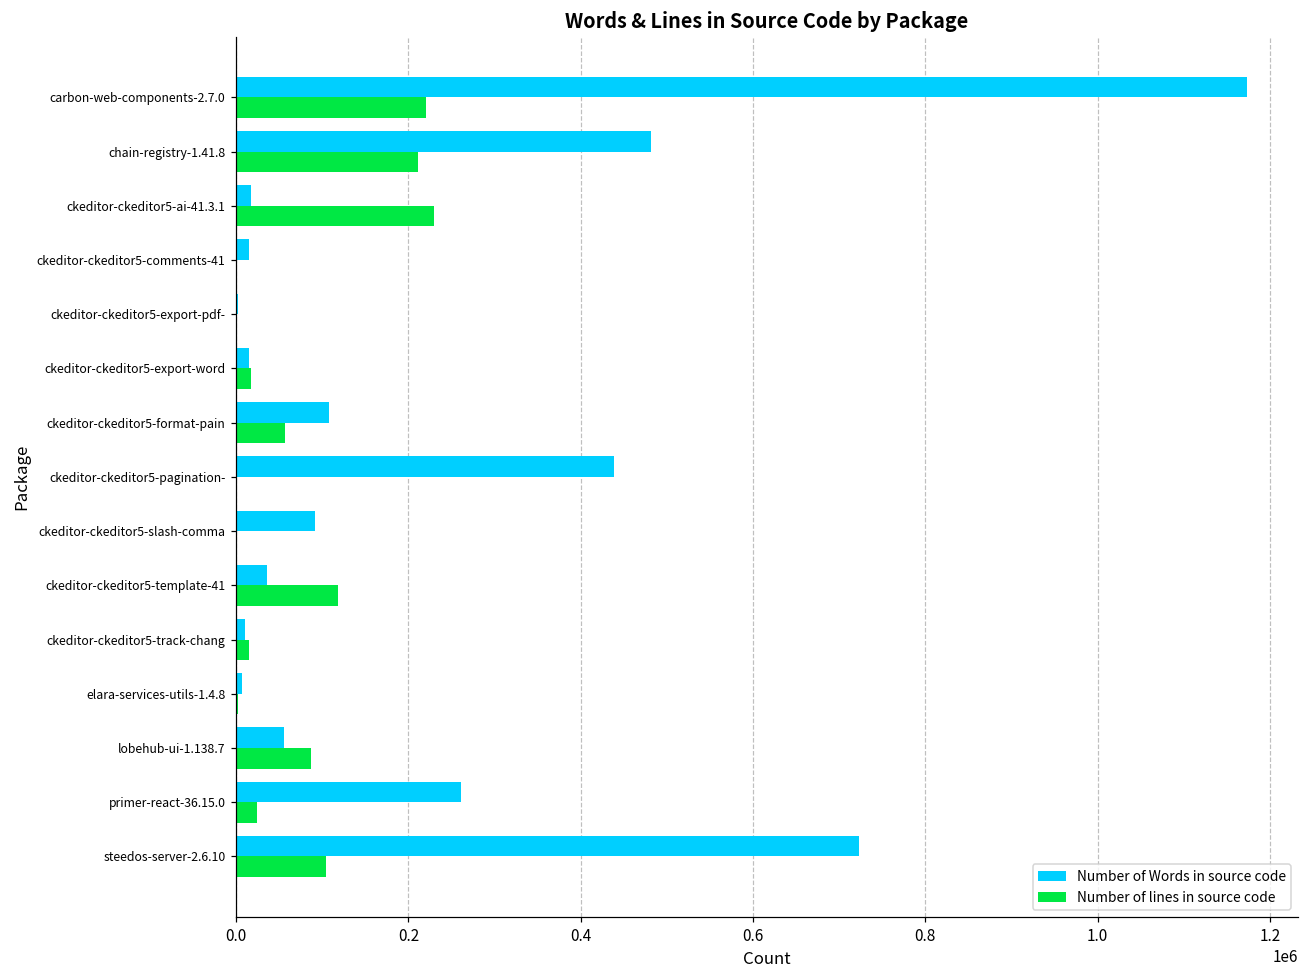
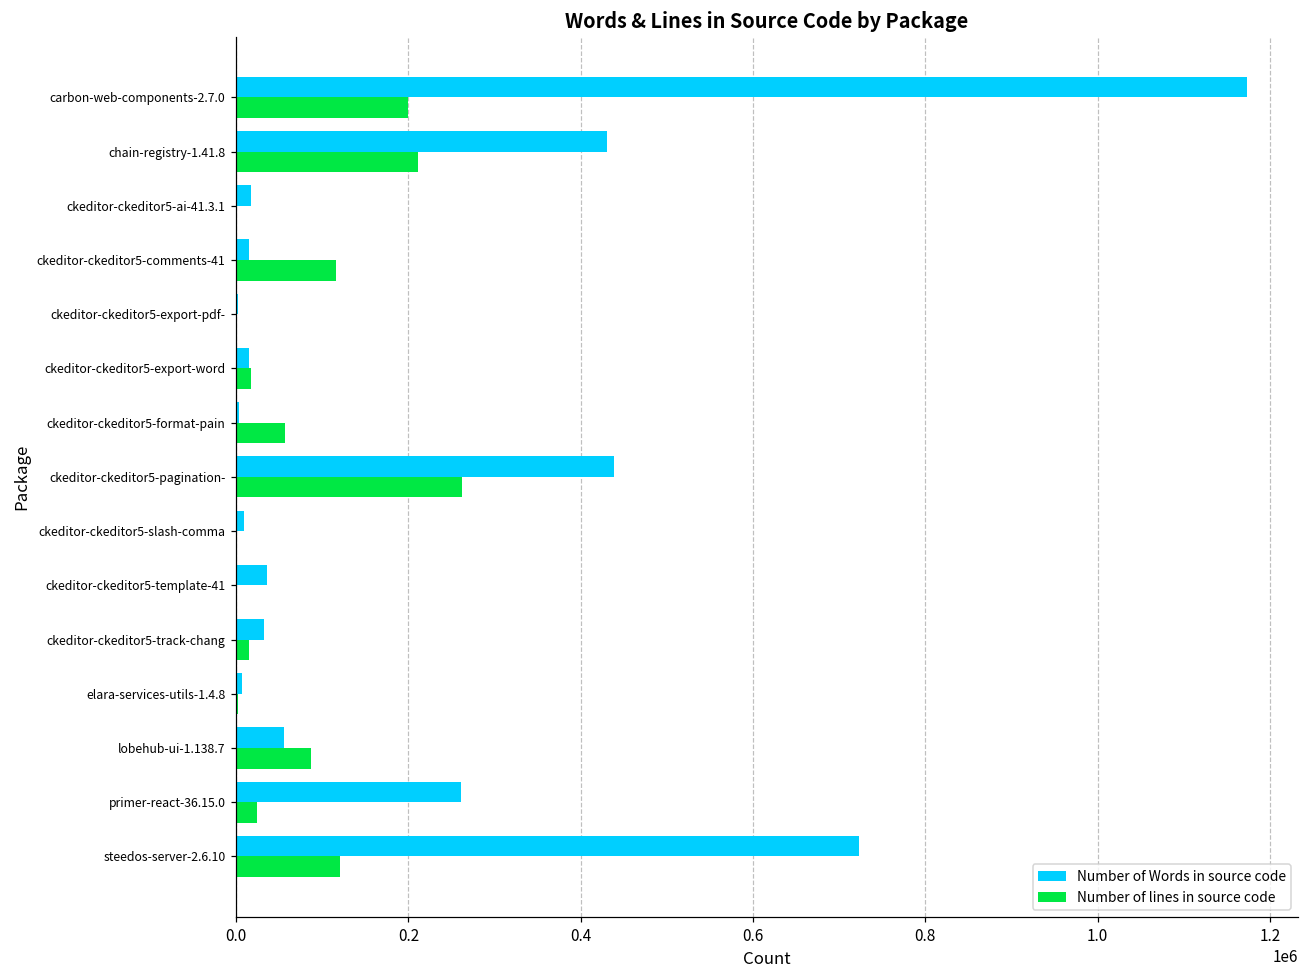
Number of lines in source code, carbon-web-components-2.7.0: 220000 -> 200000
Number of Words in source code, chain-registry-1.41.8: 480000 -> 430000
Number of lines in source code, ckeditor-ckeditor5-ai-41.3.1: 230000 -> 0
Number of lines in source code, ckeditor-ckeditor5-comments-41: 0 -> 120000
Number of Words in source code, ckeditor-ckeditor5-format-pain: 110000 -> 0
Number of lines in source code, ckeditor-ckeditor5-pagination-: 0 -> 260000
Number of Words in source code, ckeditor-ckeditor5-slash-comma: 90000 -> 10000
Number of lines in source code, ckeditor-ckeditor5-template-41: 120000 -> 0
Number of Words in source code, ckeditor-ckeditor5-track-chang: 10000 -> 30000
Number of lines in source code, steedos-server-2.6.10: 100000 -> 120000
